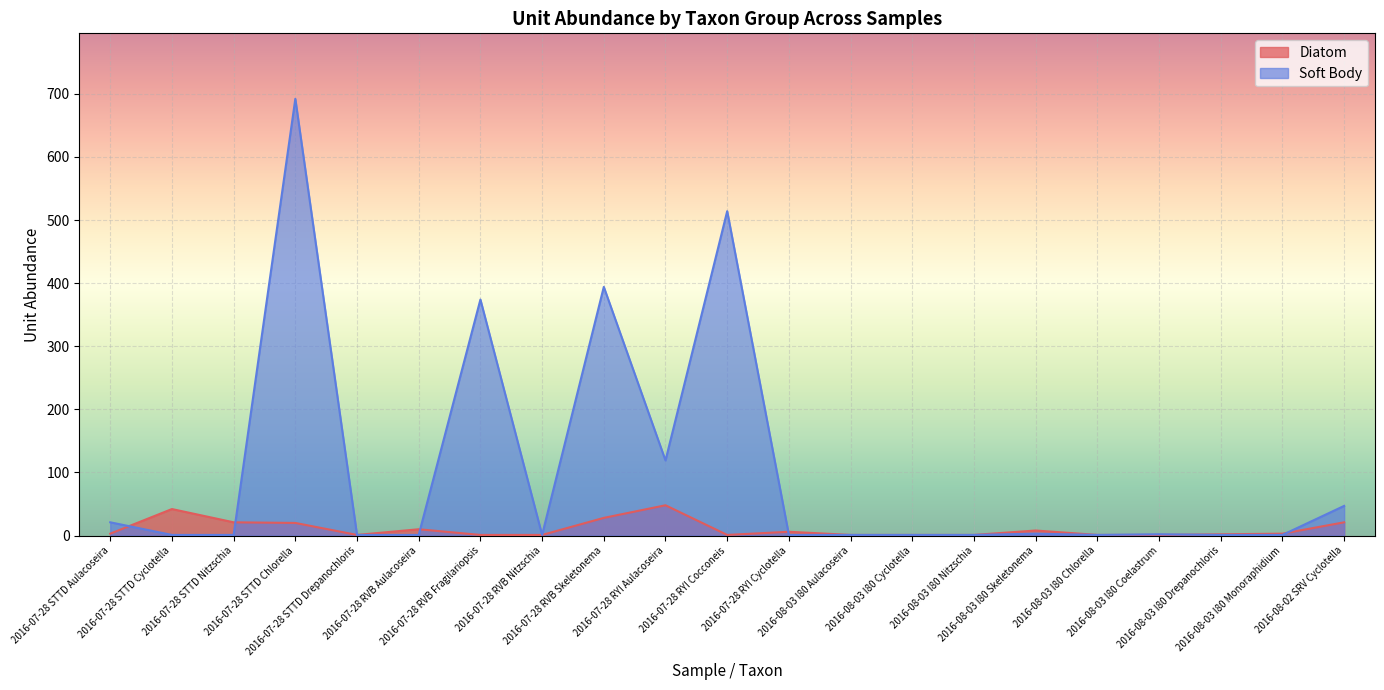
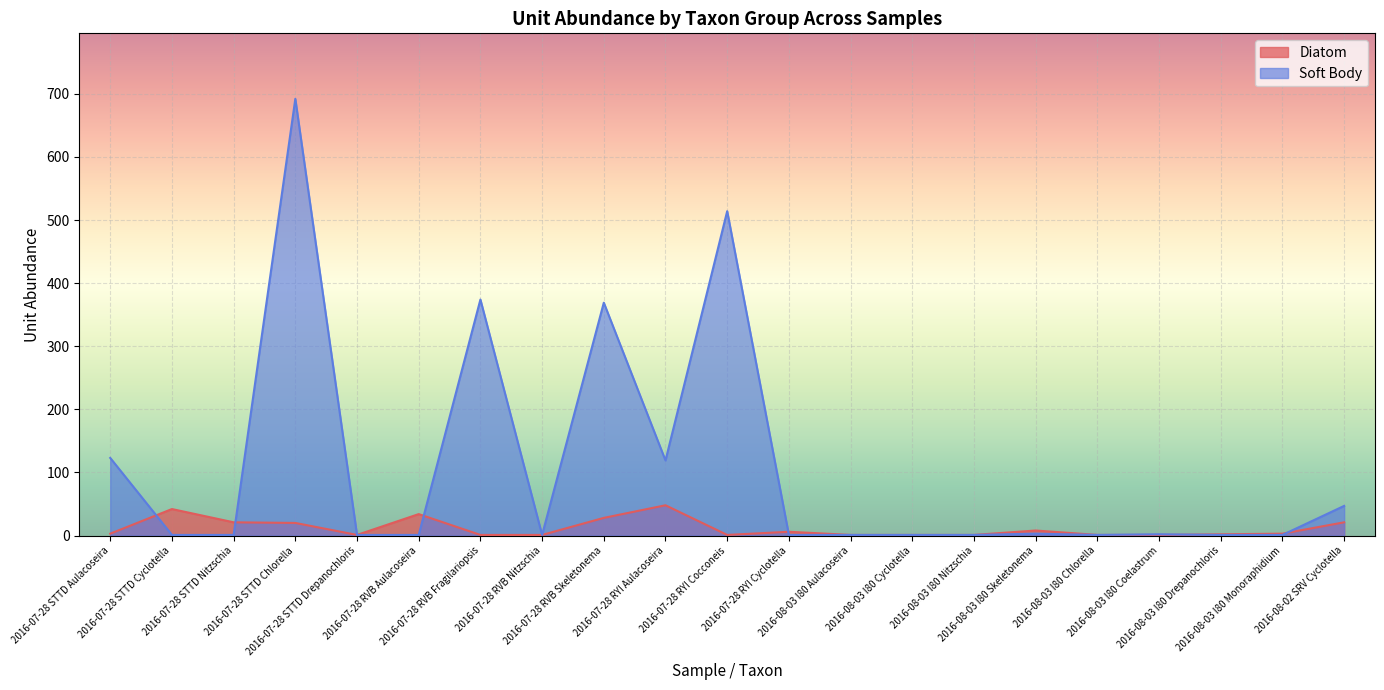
Soft Body, 2016-07-28 STTD Aulacoseira: 20 -> 120
Diatom, 2016-07-28 RVB Aulacoseira: 10 -> 30
Soft Body, 2016-07-28 RVB Skeletonema: 390 -> 370
